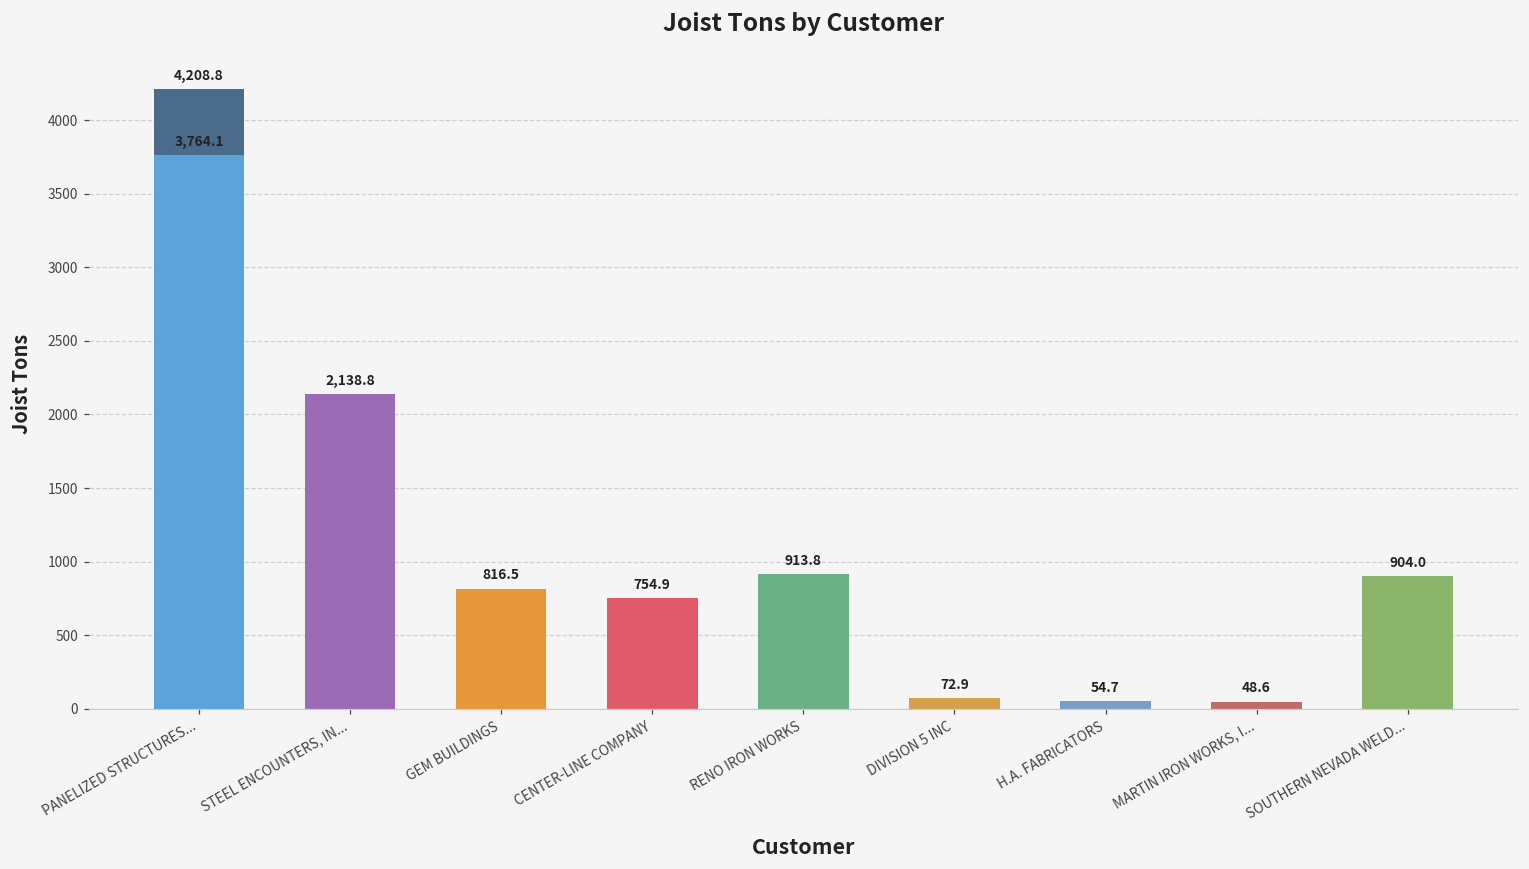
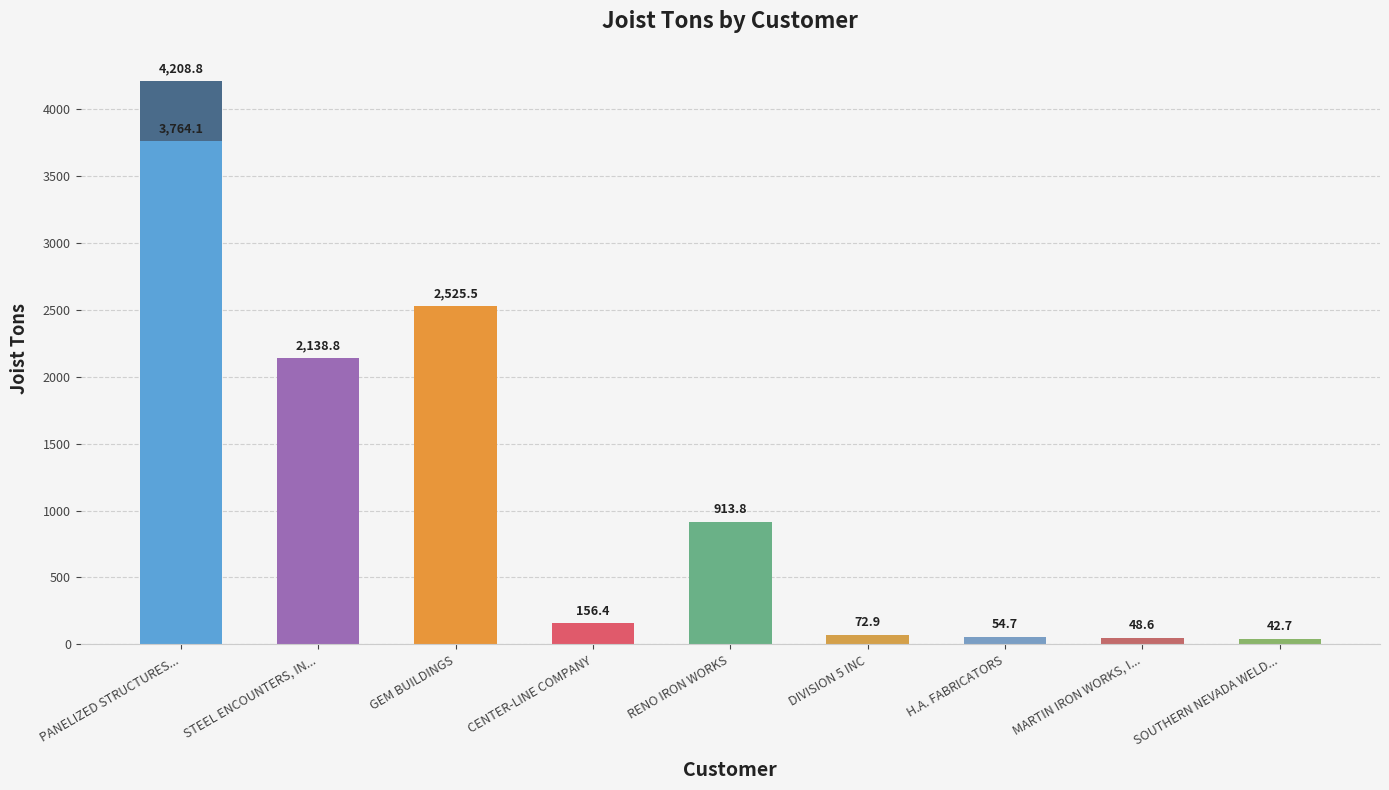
GEM BUILDINGS: 816.5 -> 2,525.5
CENTER-LINE COMPANY: 754.9 -> 156.4
SOUTHERN NEVADA WELD...: 904.0 -> 42.7
